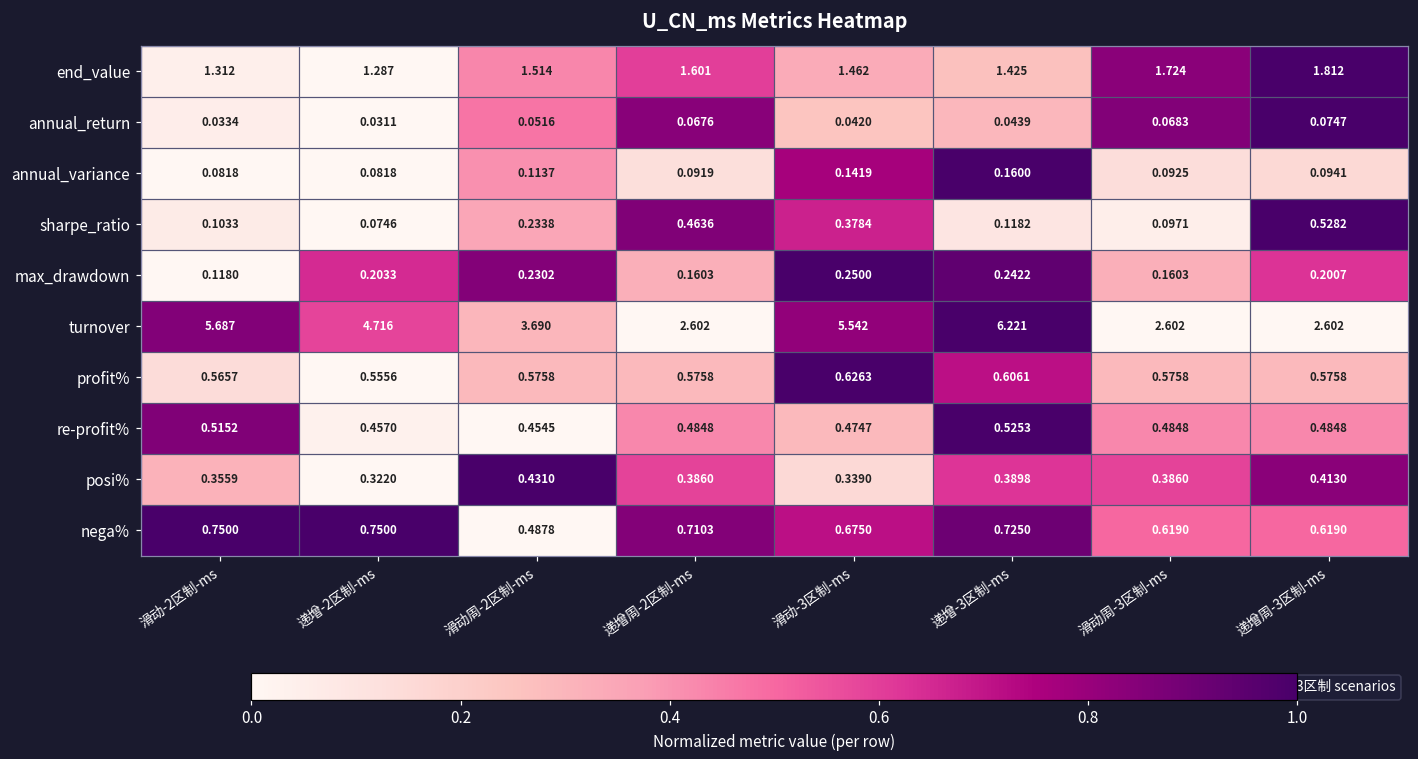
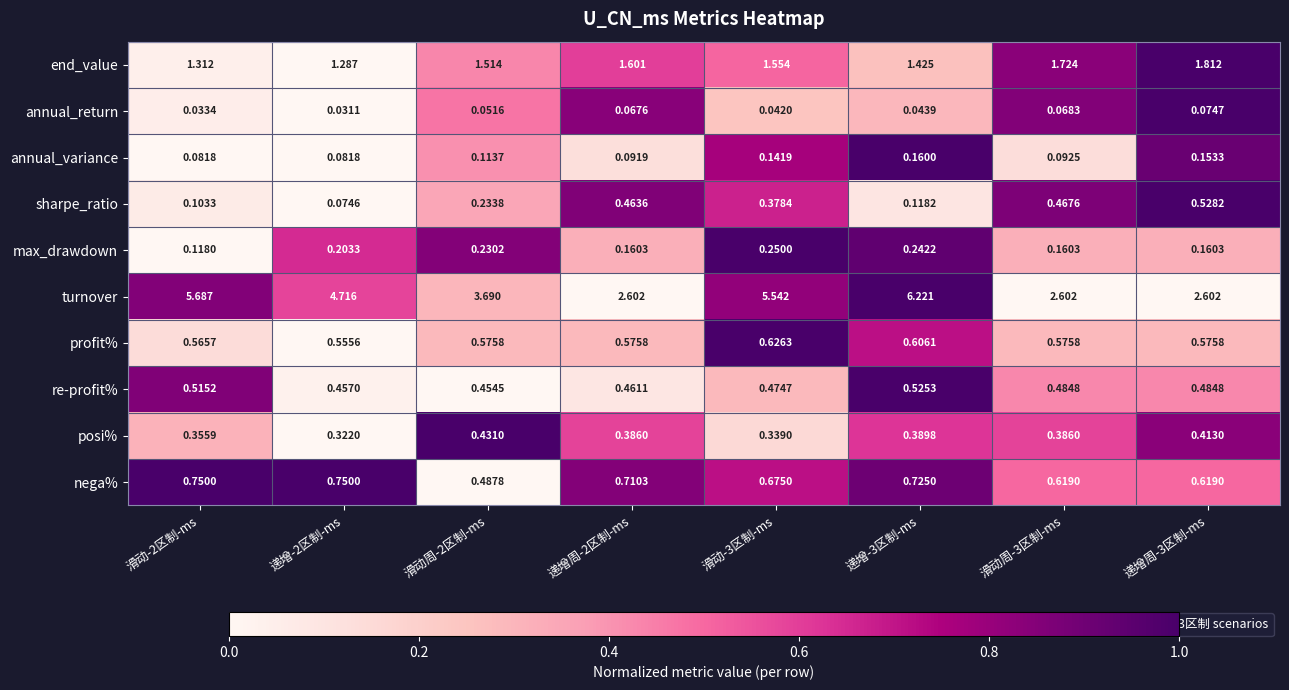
end_value, 滑动-3区制-ms: 1.462 -> 1.554
annual_variance, 递增周-3区制-ms: 0.0941 -> 0.1533
sharpe_ratio, 滑动周-3区制-ms: 0.0971 -> 0.4676
max_drawdown, 递增周-3区制-ms: 0.2007 -> 0.1603
re-profit%, 递增周-2区制-ms: 0.4848 -> 0.4611
